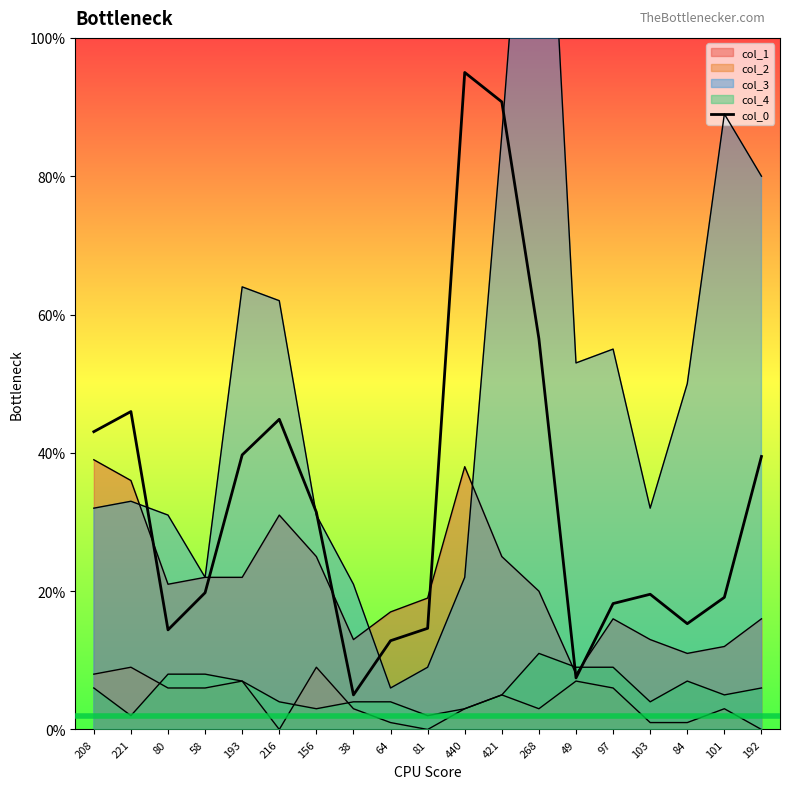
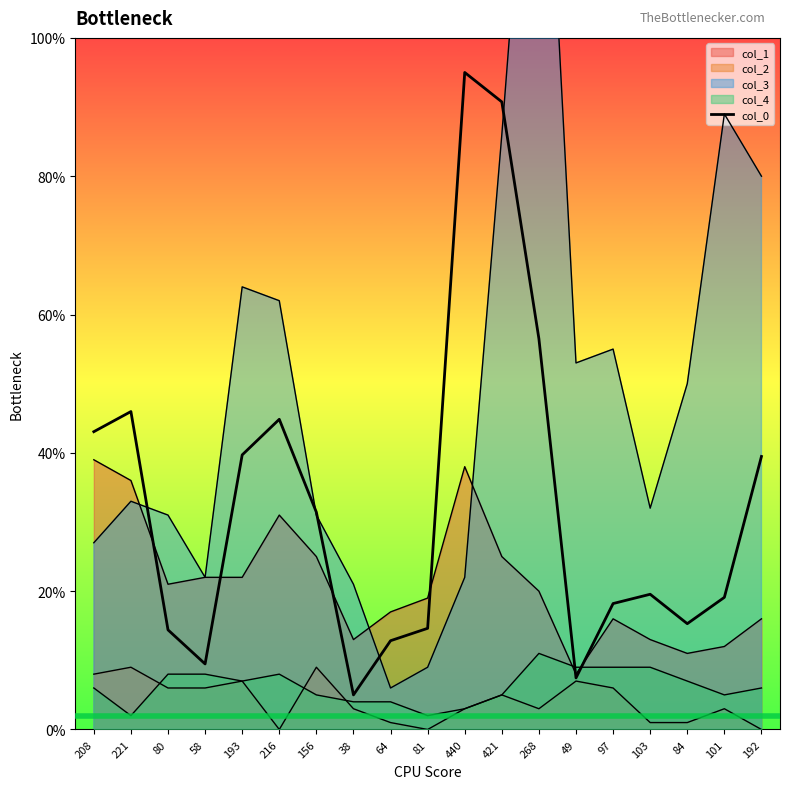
col_3, 208: 32% -> 27%
col_0, 58: 20% -> 9%
col_4, 216: 4% -> 8%
col_4, 156: 3% -> 5%
col_4, 103: 4% -> 9%
